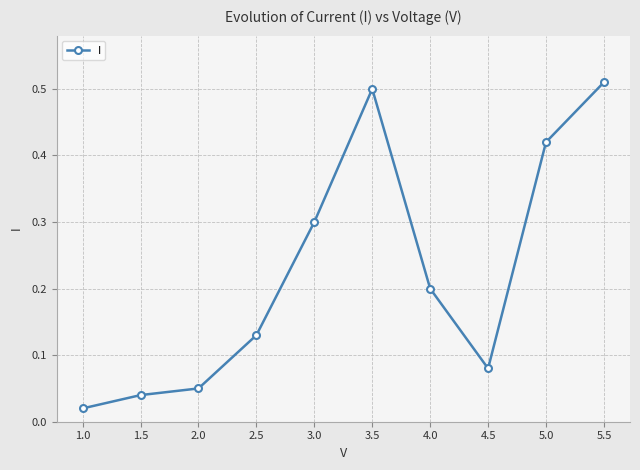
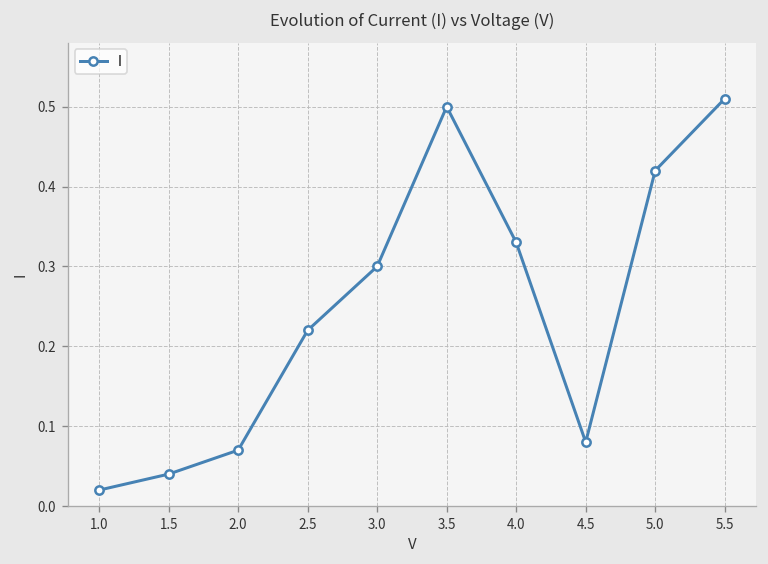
2.0: 0.05 -> 0.07
2.5: 0.13 -> 0.22
4.0: 0.20 -> 0.33
